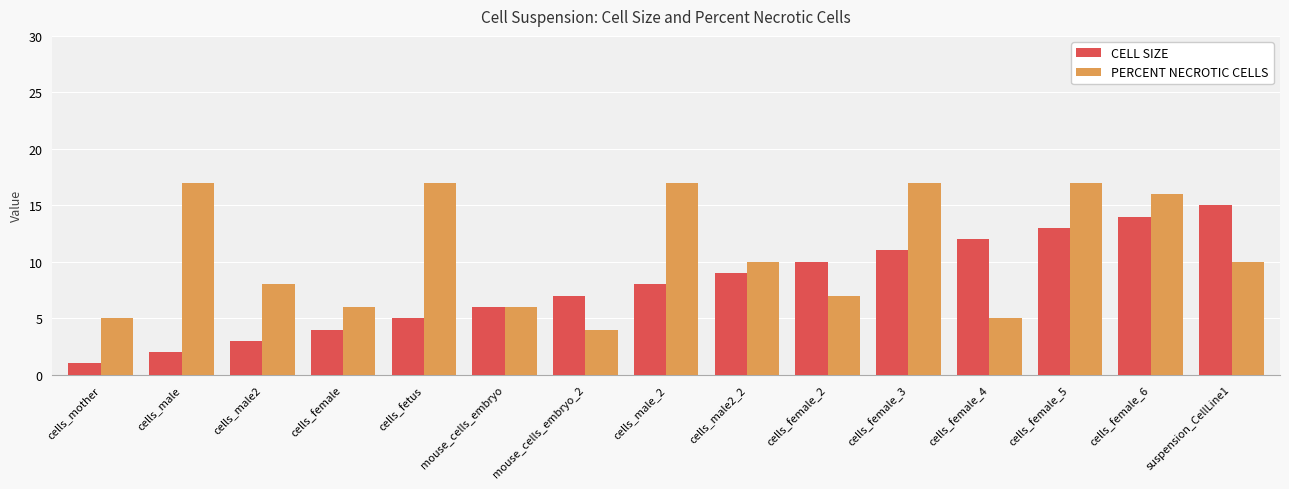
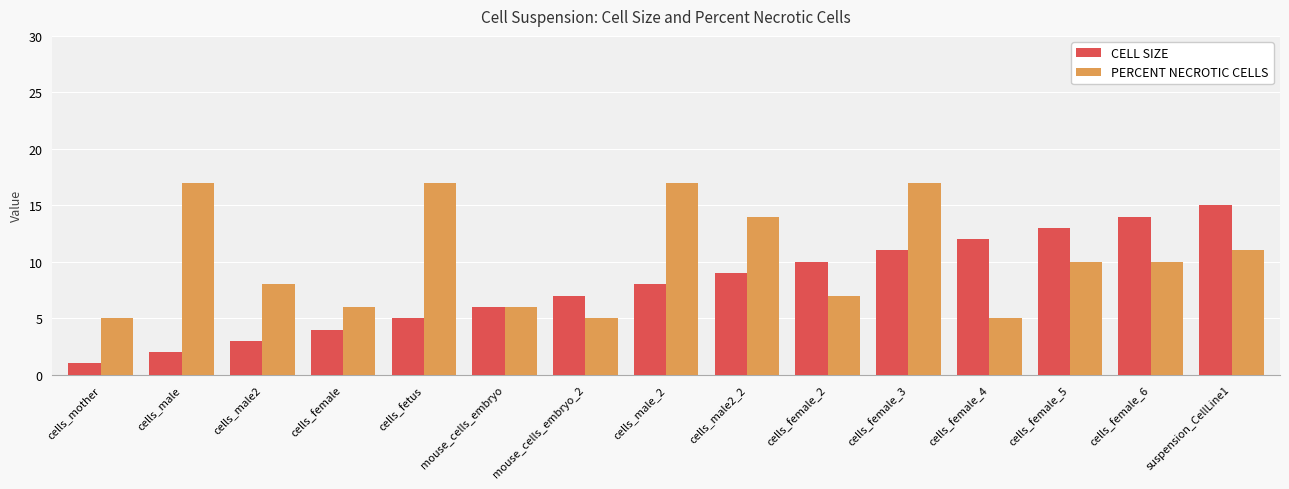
PERCENT NECROTIC CELLS, mouse_cells_embryo_2: 4 -> 5
PERCENT NECROTIC CELLS, cells_male2_2: 10 -> 14
PERCENT NECROTIC CELLS, cells_female_5: 17 -> 10
PERCENT NECROTIC CELLS, cells_female_6: 16 -> 10
PERCENT NECROTIC CELLS, suspension_CellLine1: 10 -> 11
